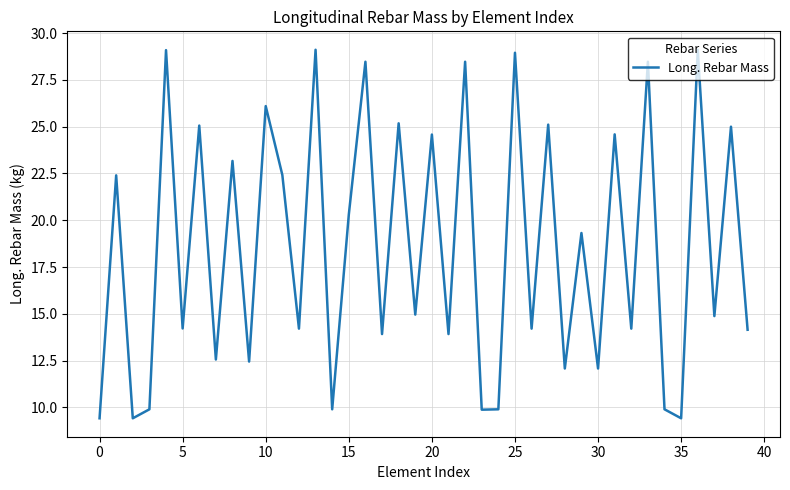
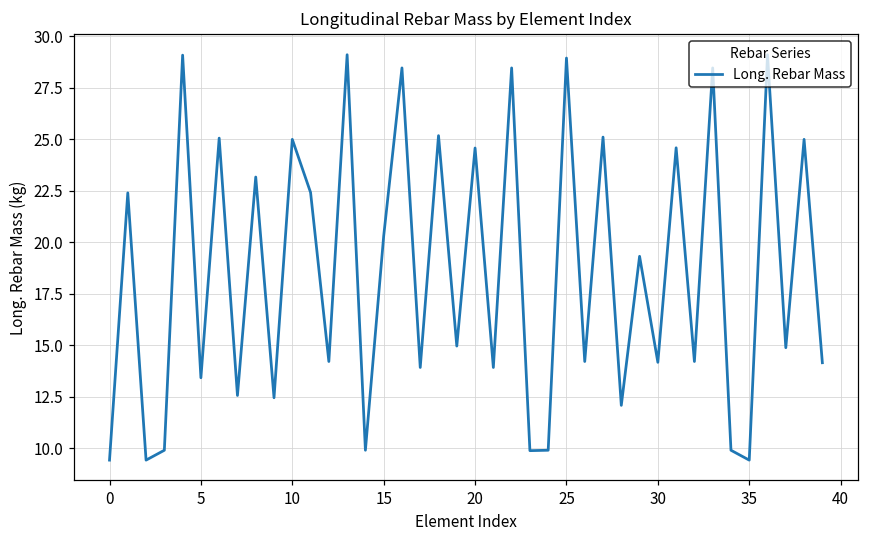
5: 14.2 -> 13.4
10: 26.1 -> 25.0
30: 12.1 -> 14.2
